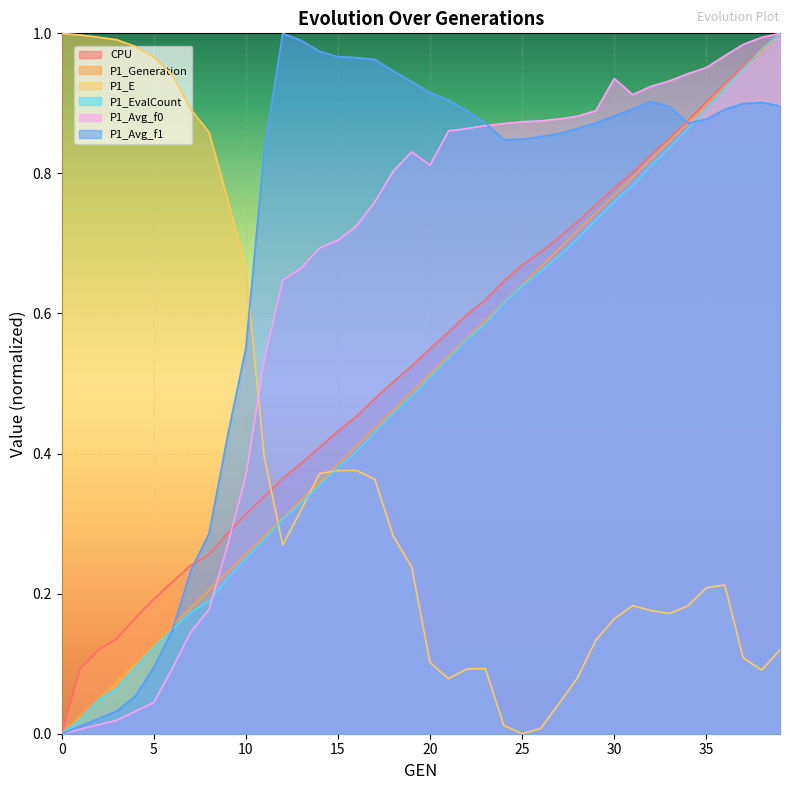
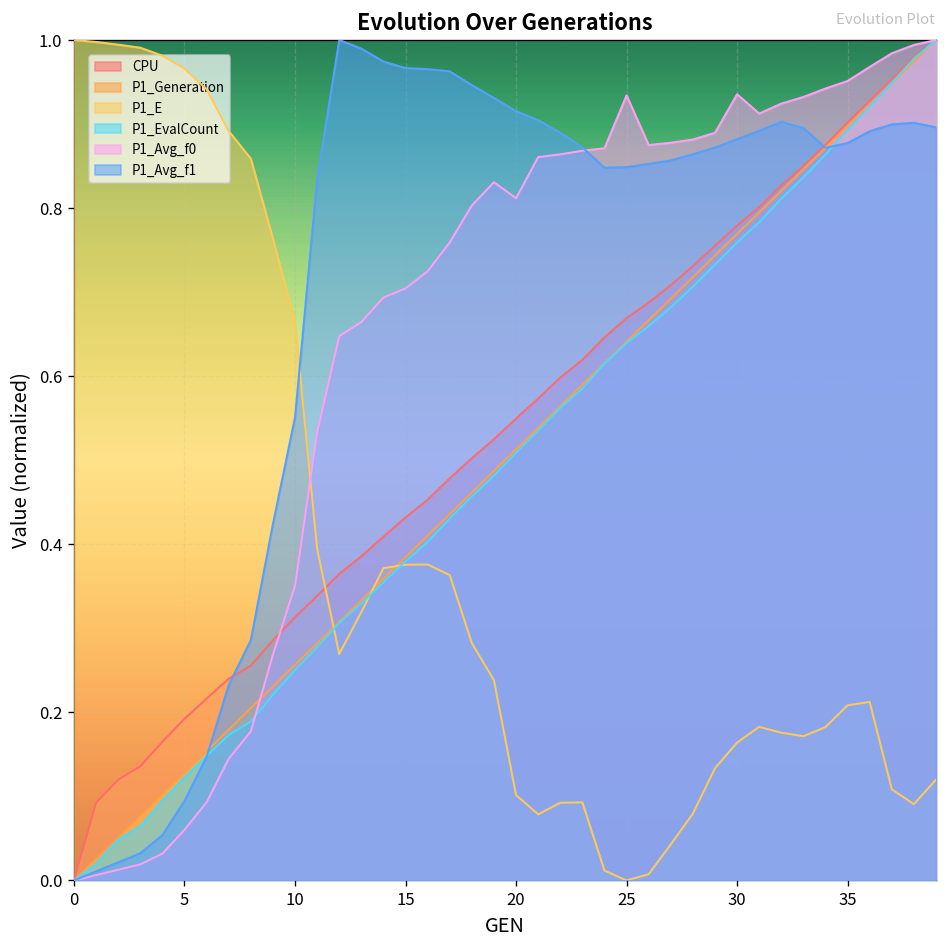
P1_Avg_f0, 5: 0.04 -> 0.06
P1_Avg_f0, 10: 0.37 -> 0.35
P1_Avg_f0, 25: 0.87 -> 0.93
